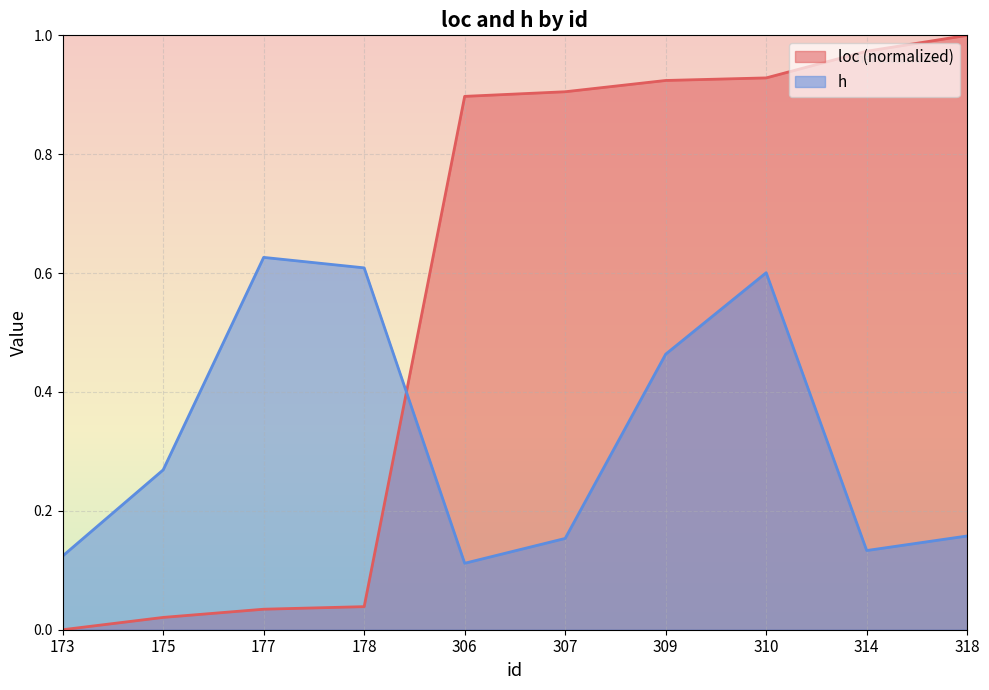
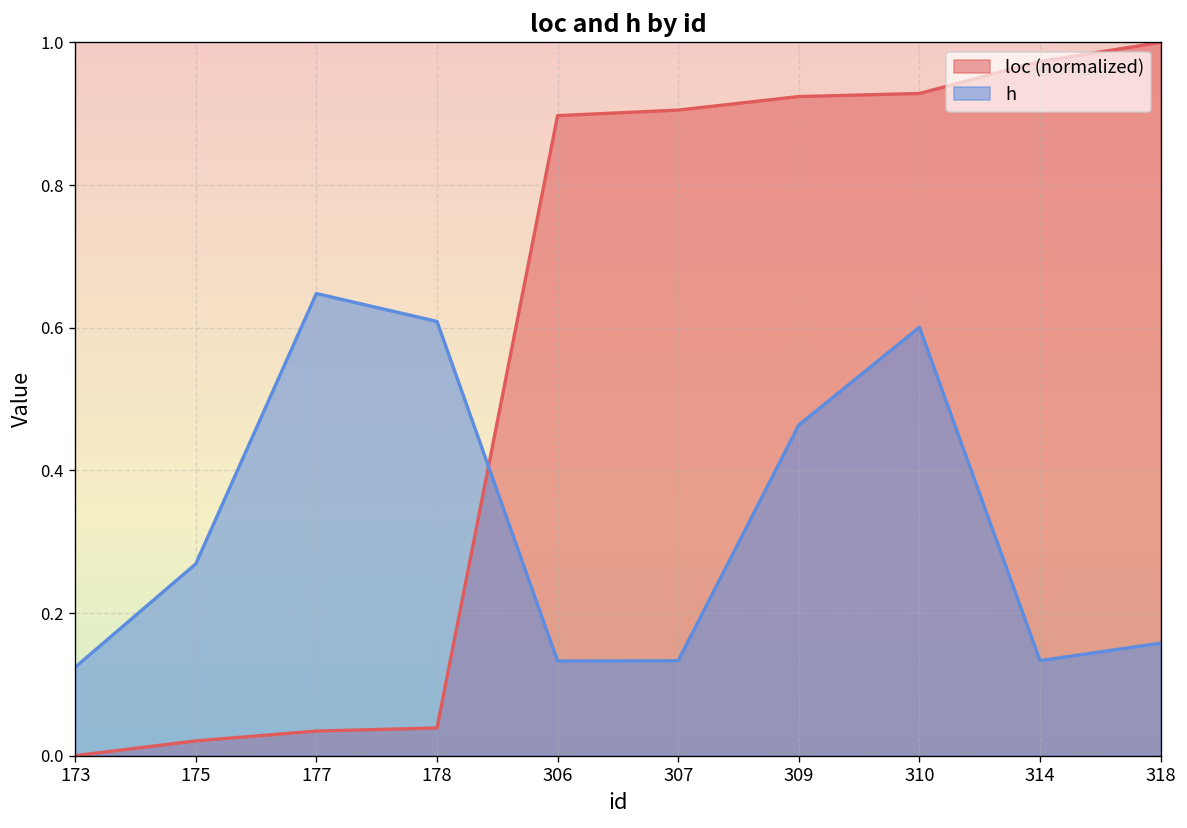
h, 177: 0.63 -> 0.65
h, 306: 0.11 -> 0.13
h, 307: 0.15 -> 0.13
